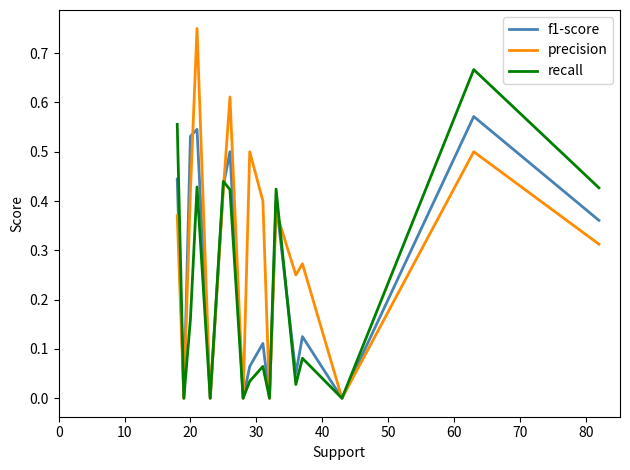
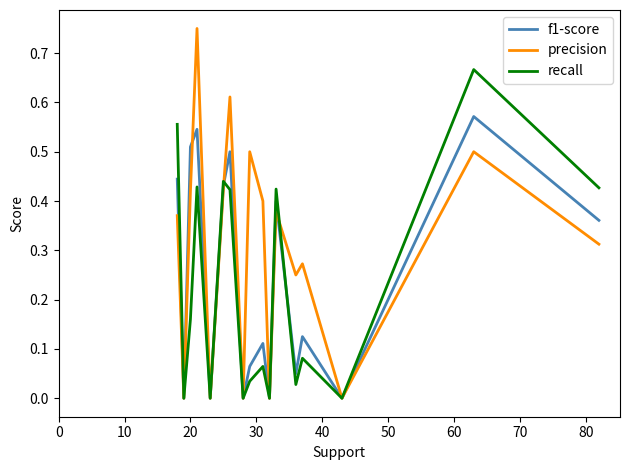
f1-score, 20: 0.53 -> 0.51
